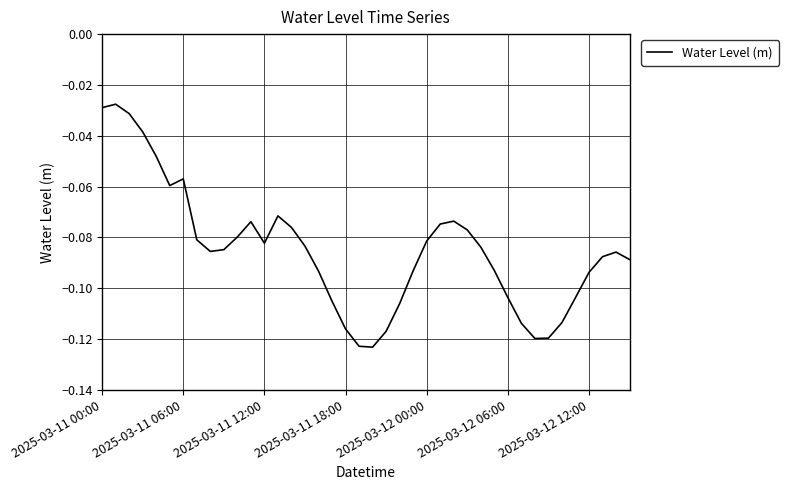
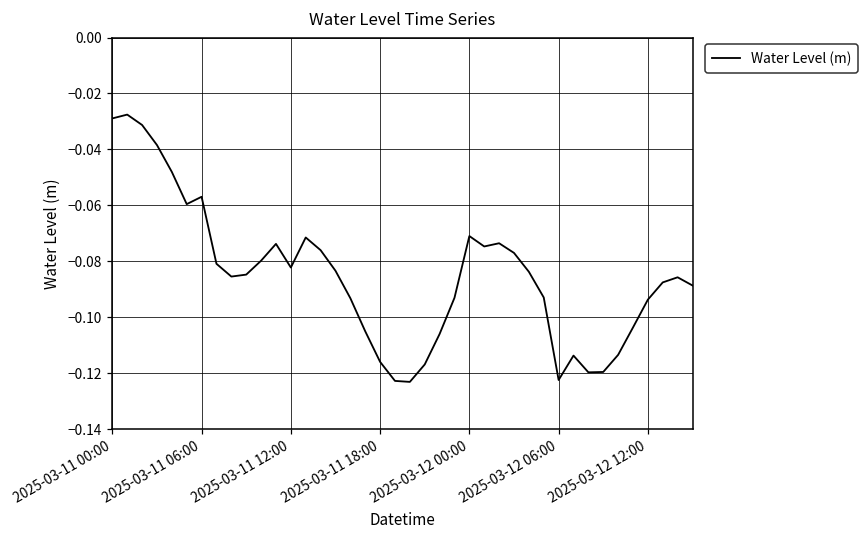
2025-03-12 00:00: -0.081 -> -0.071
2025-03-12 06:00: -0.104 -> -0.122
